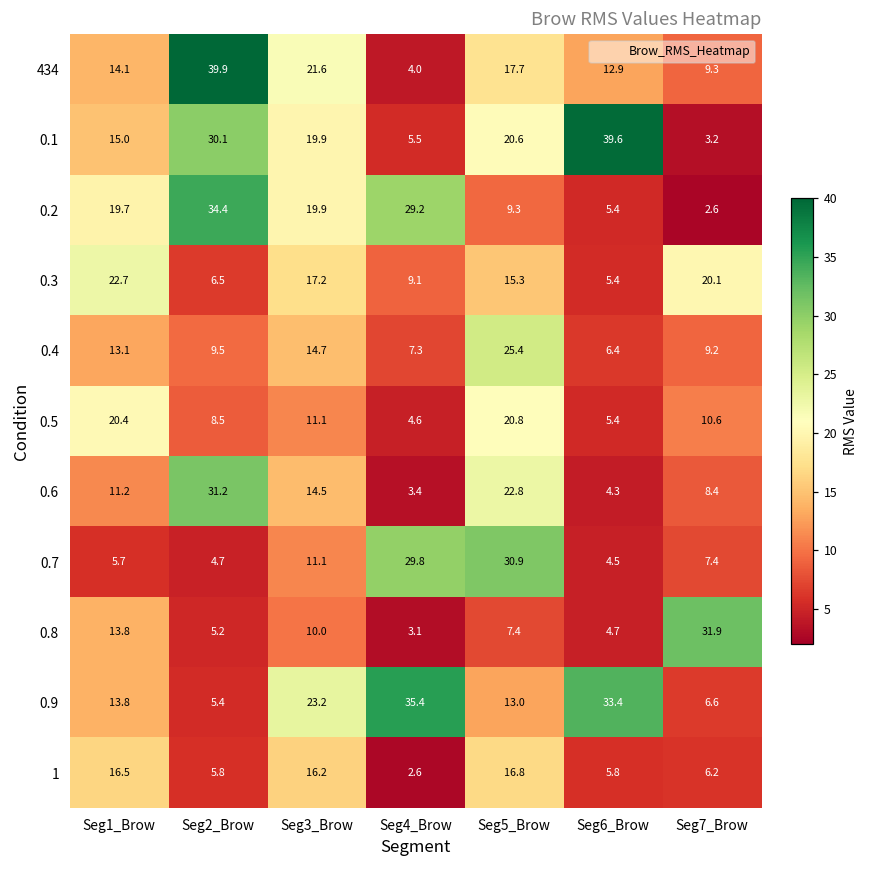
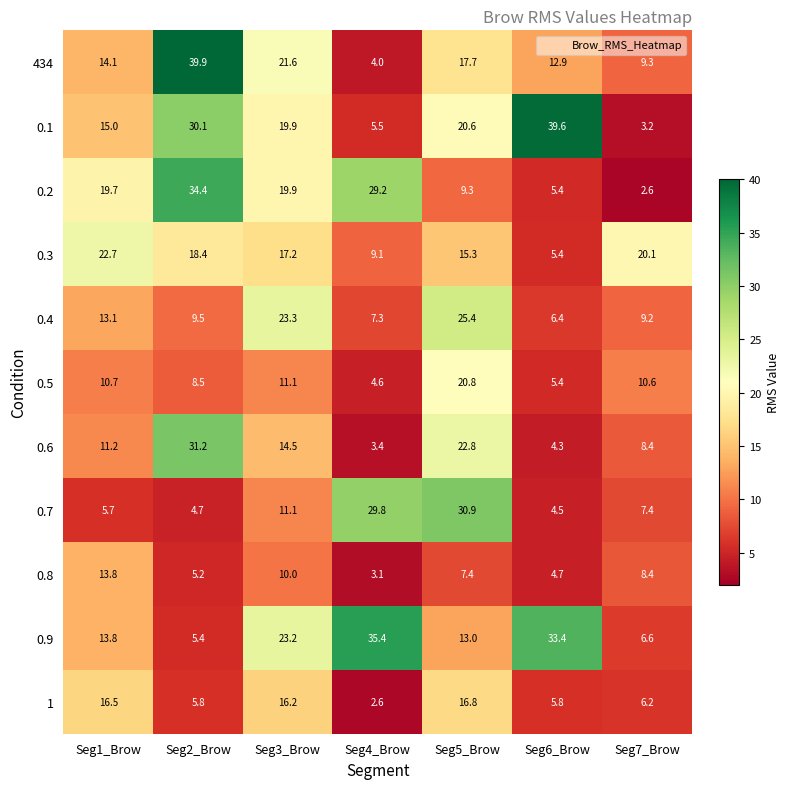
0.3, Seg2_Brow: 6.5 -> 18.4
0.4, Seg3_Brow: 14.7 -> 23.3
0.5, Seg1_Brow: 20.4 -> 10.7
0.8, Seg7_Brow: 31.9 -> 8.4
